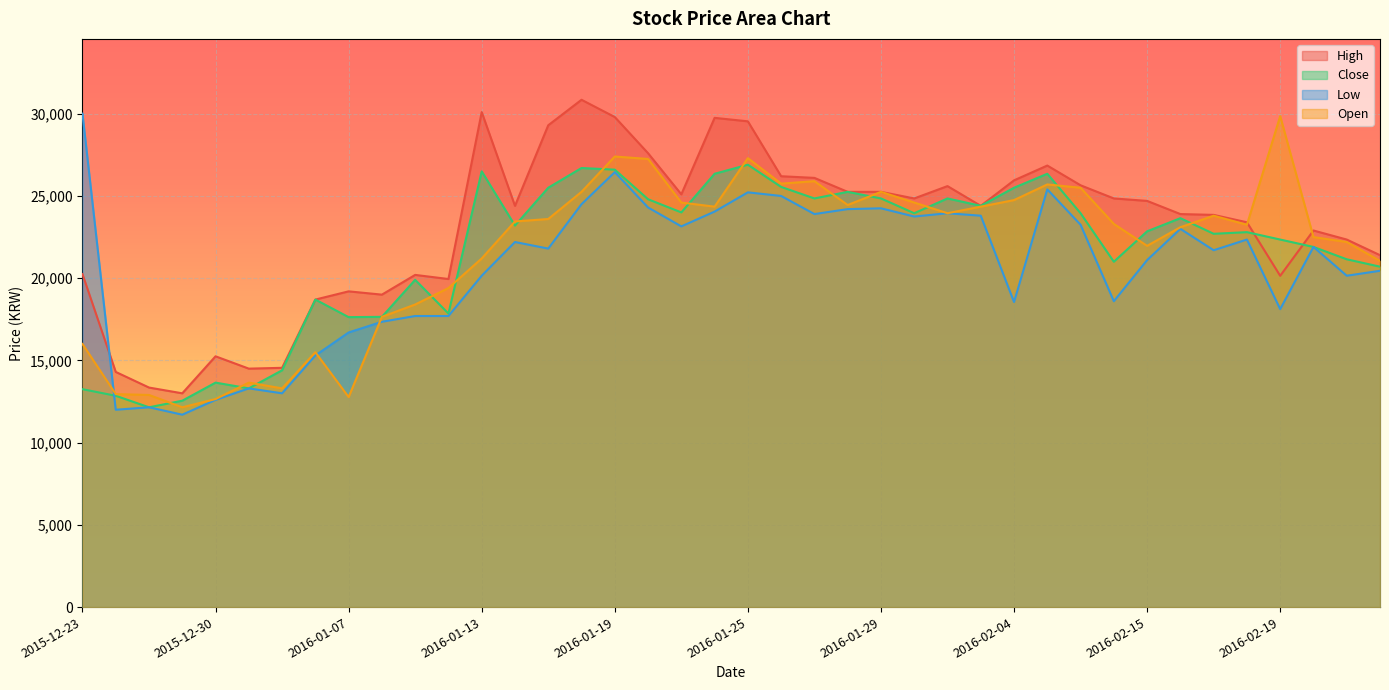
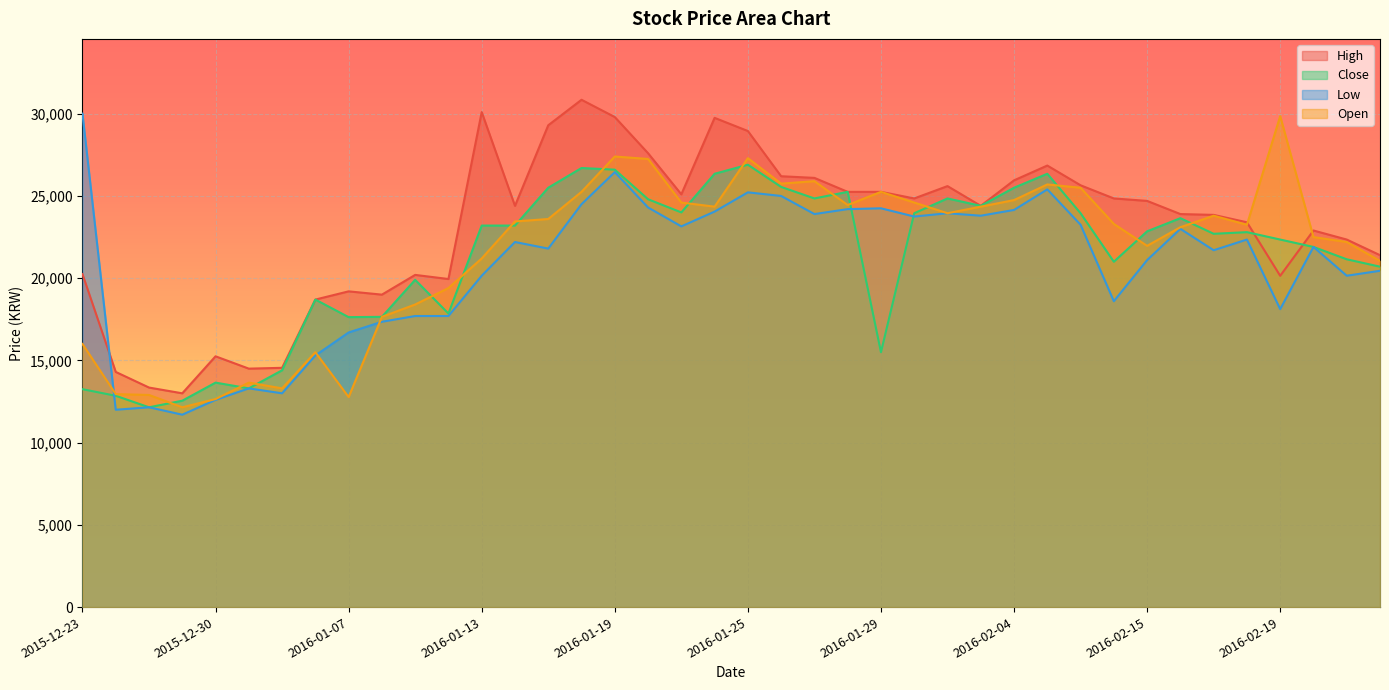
Close, 2016-01-13: 26,500 -> 23,200
High, 2016-01-25: 29,500 -> 29,000
Close, 2016-01-29: 24,900 -> 15,500
Low, 2016-02-04: 18,600 -> 24,200
